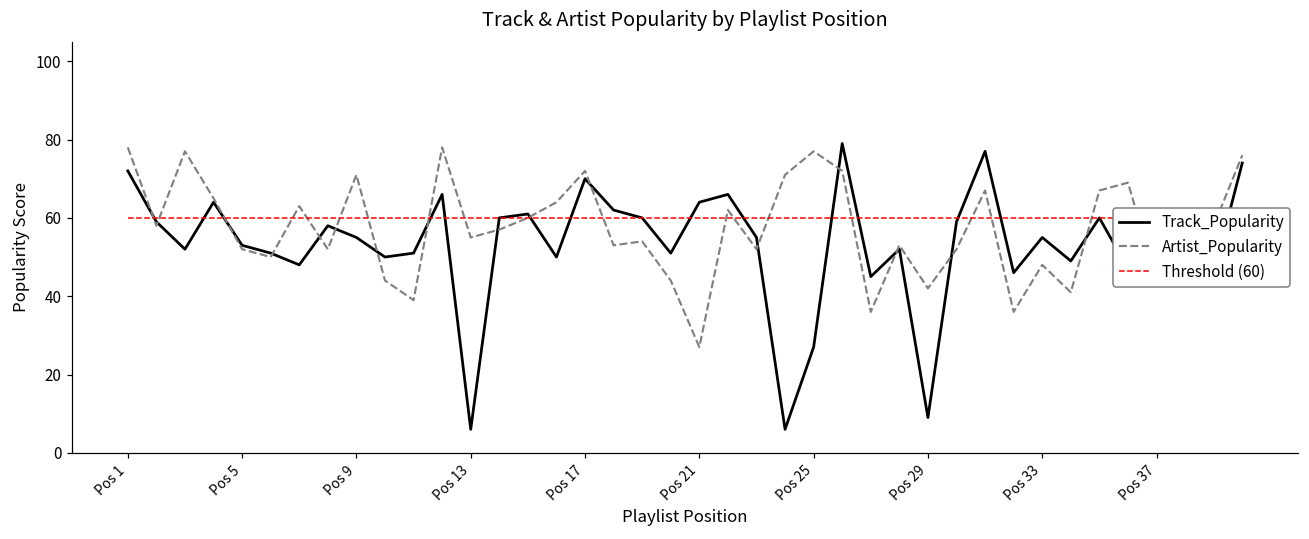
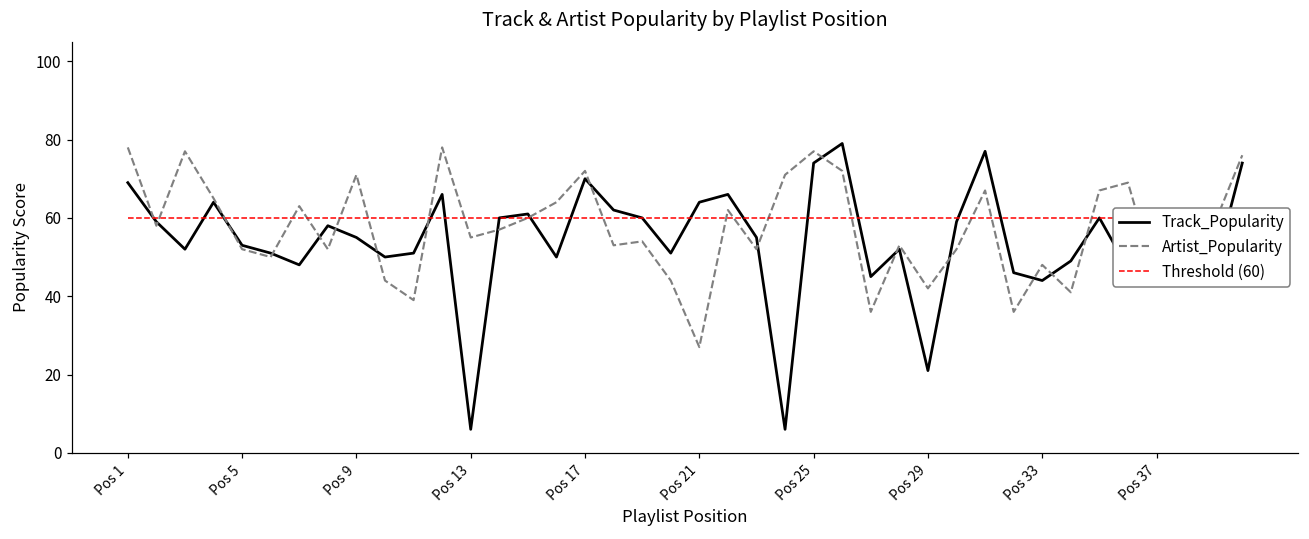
Track_Popularity, Pos 1: 72 -> 69
Track_Popularity, Pos 25: 27 -> 74
Track_Popularity, Pos 29: 9 -> 21
Track_Popularity, Pos 33: 55 -> 44
